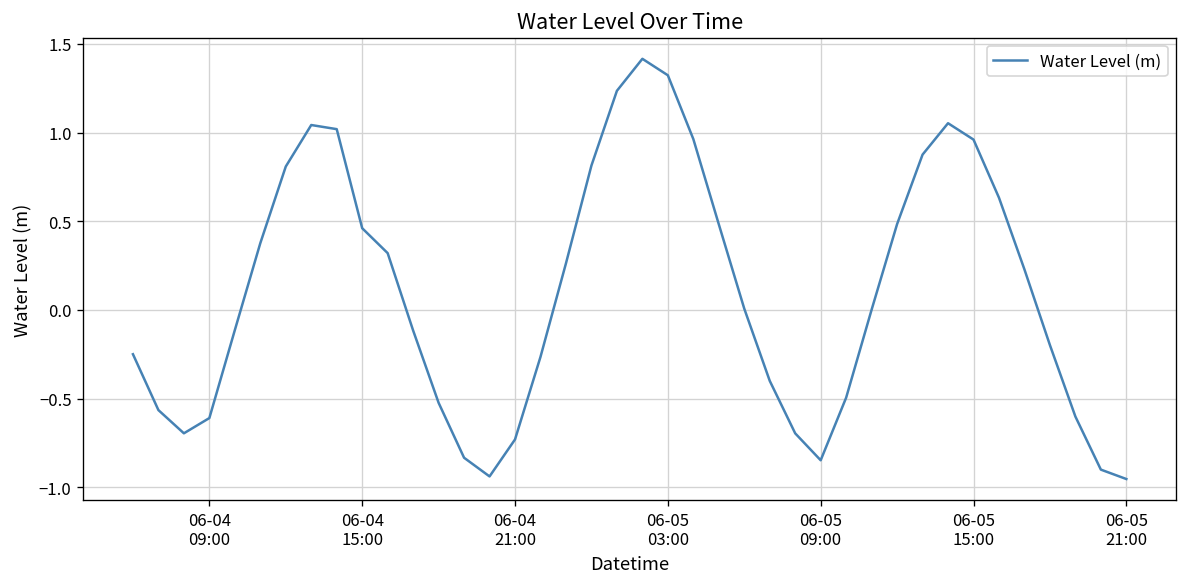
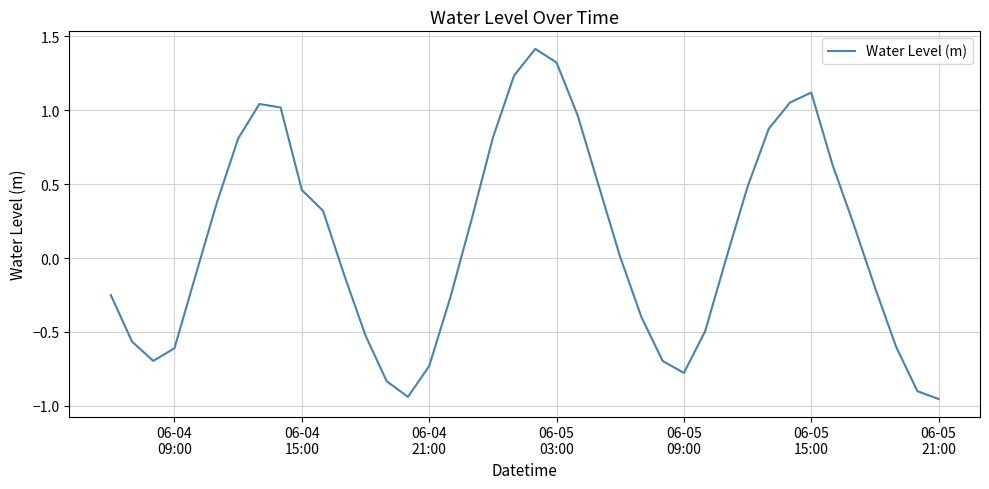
06-05 09:00: -0.85 -> -0.78
06-05 15:00: 0.96 -> 1.12
